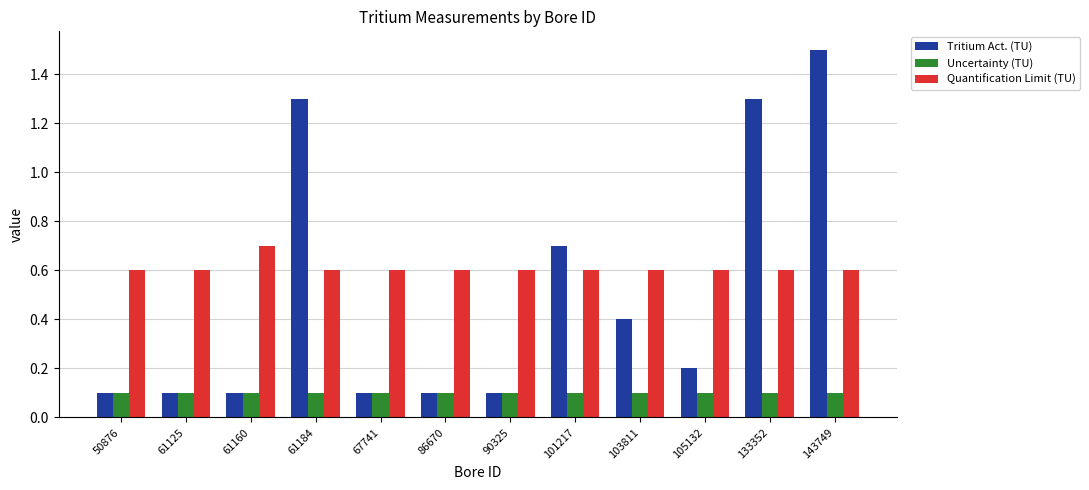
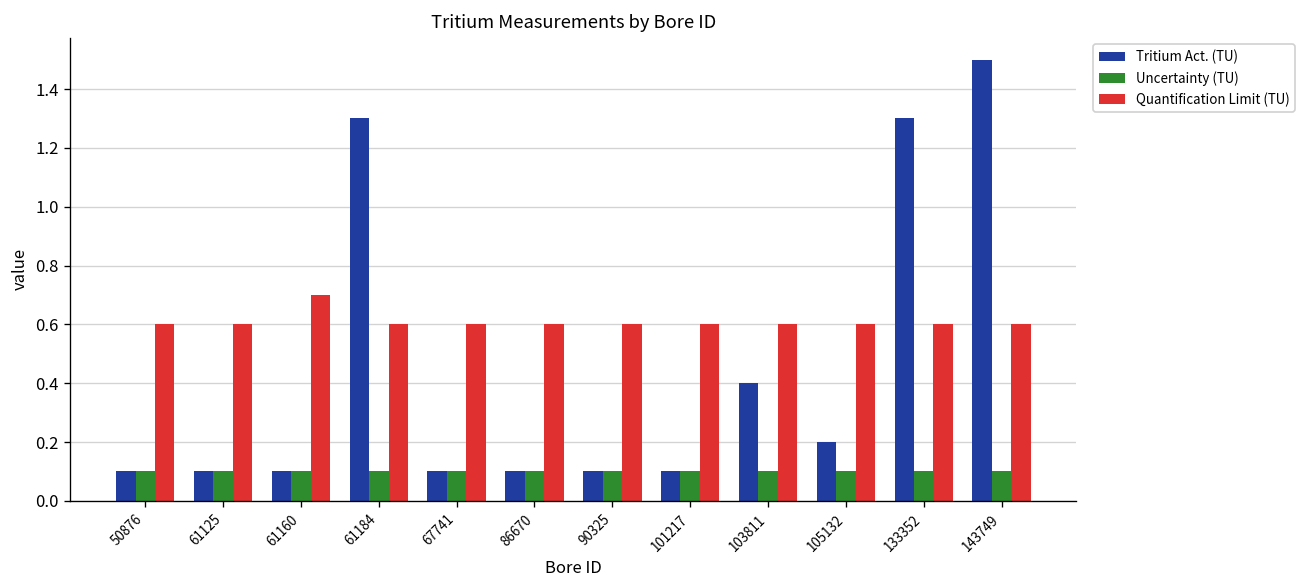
Tritium Act. (TU), 101217: 0.7 -> 0.1
